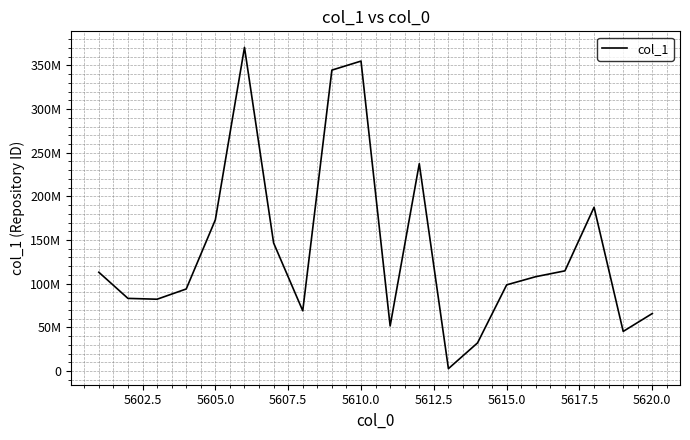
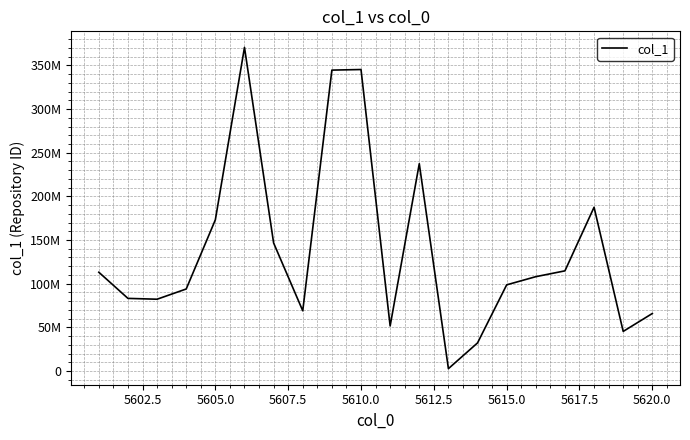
5610.0: 360000000 -> 350000000
